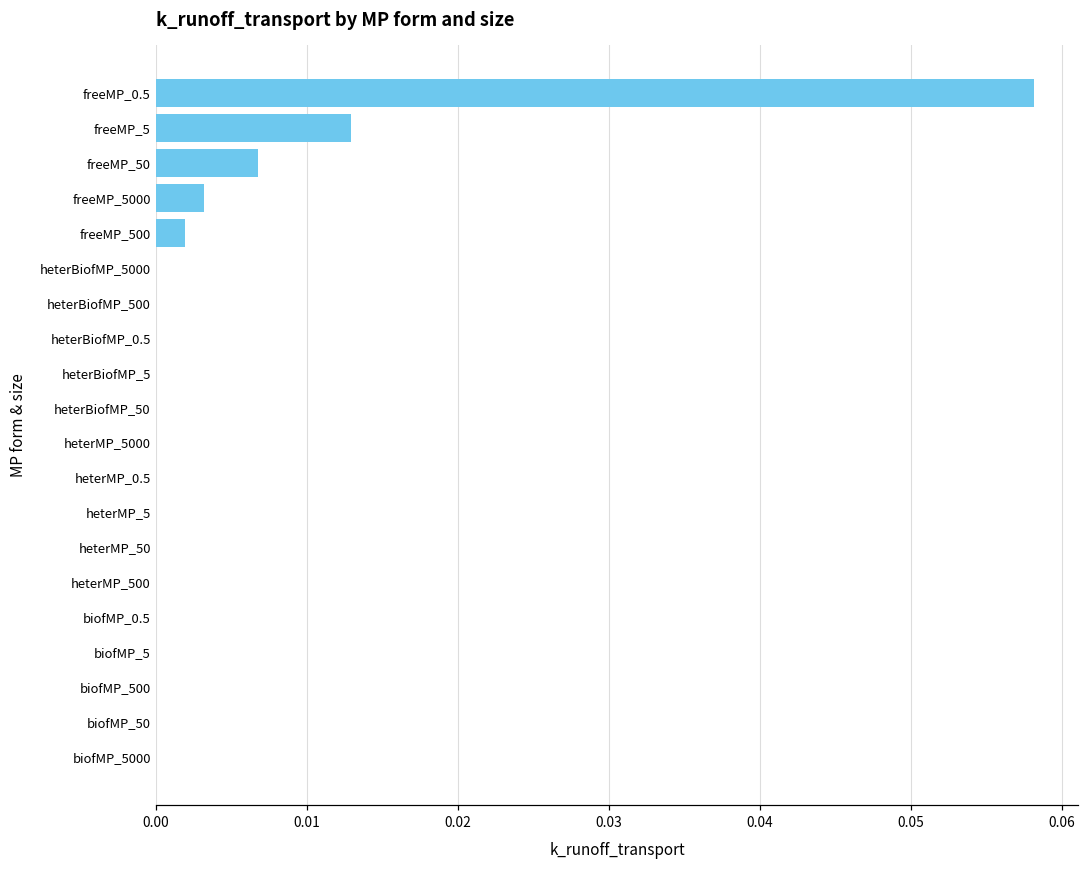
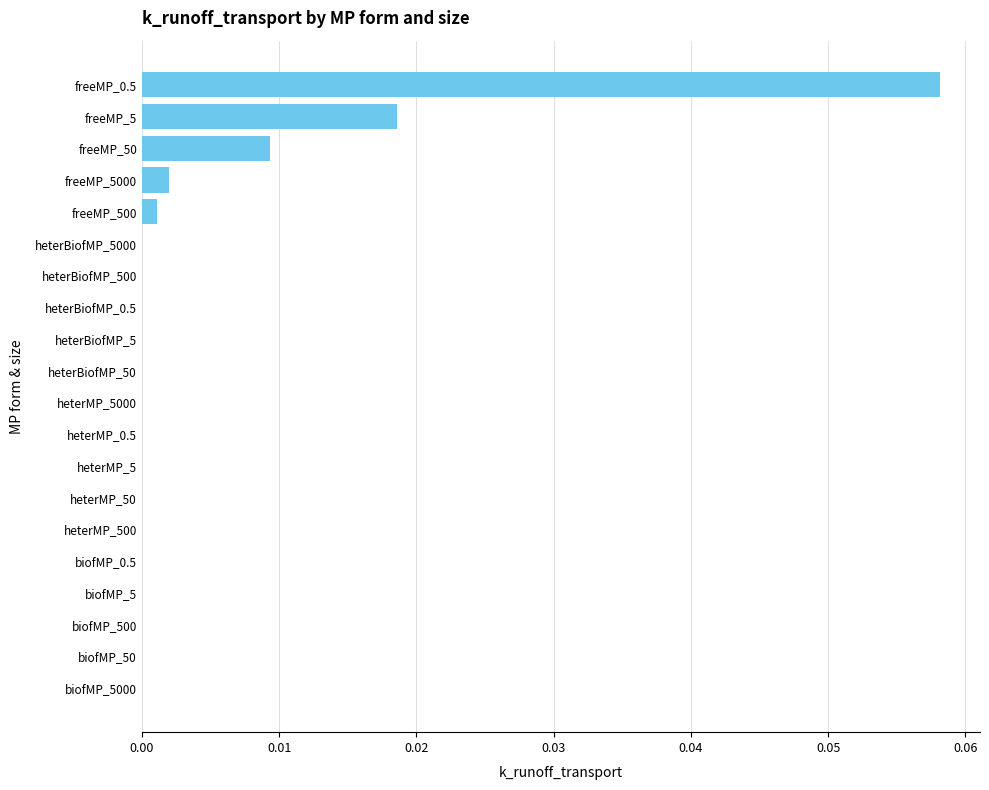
freeMP_5: 0.0129 -> 0.0186
freeMP_50: 0.0068 -> 0.0094
freeMP_5000: 0.0031 -> 0.0020
freeMP_500: 0.0019 -> 0.0011
